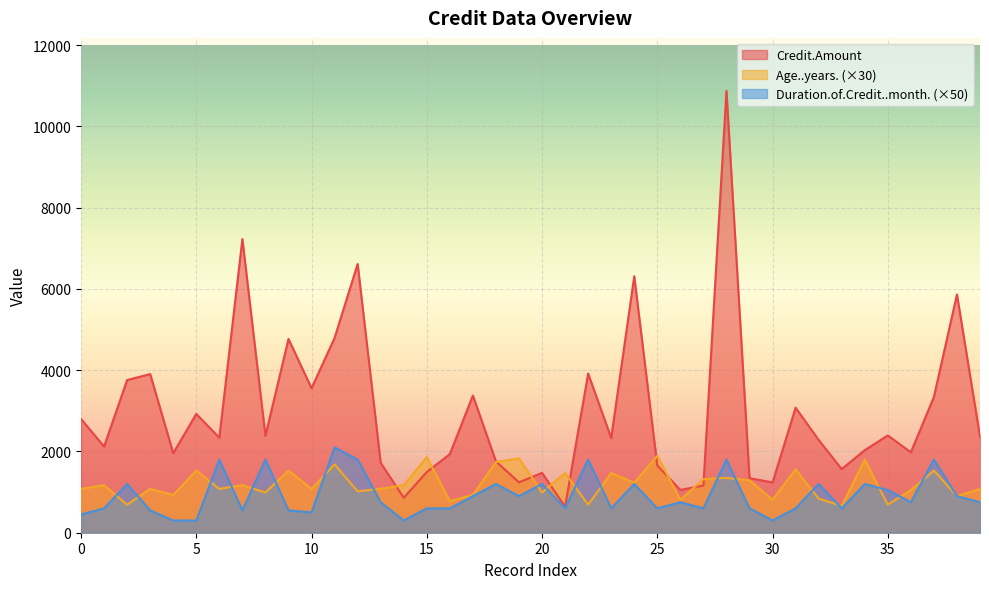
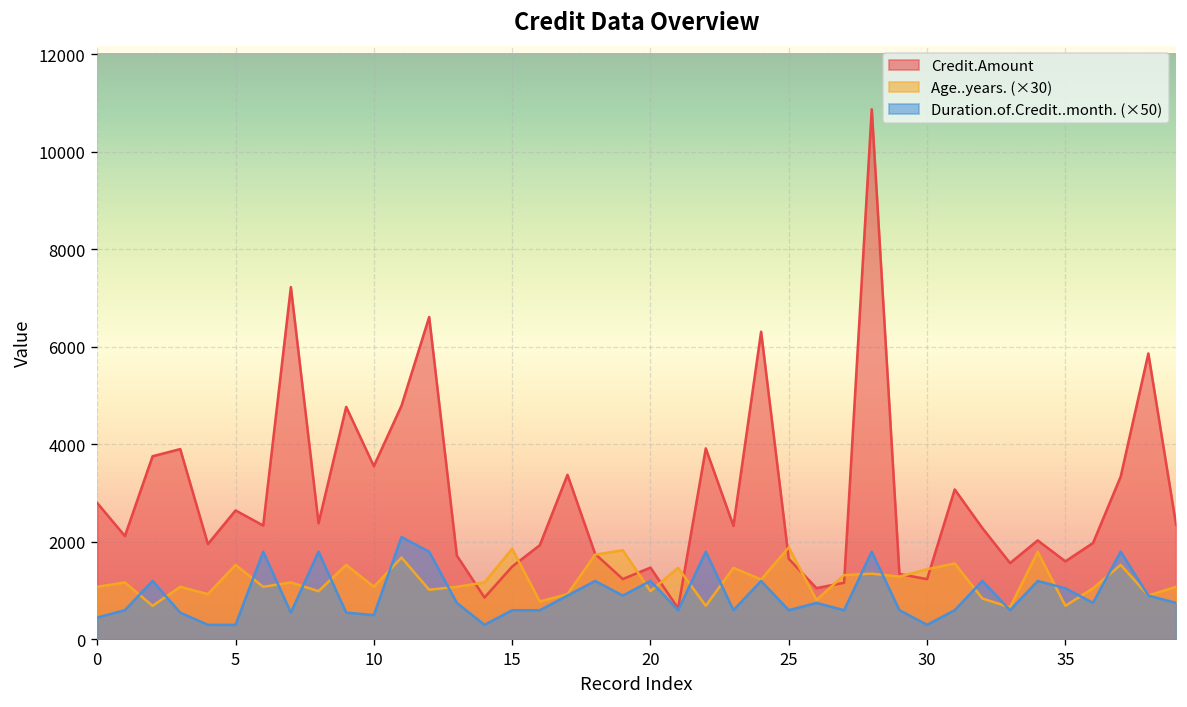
Credit.Amount, 5: 2900 -> 2600
Age..years. (×30), 30: 800 -> 1400
Credit.Amount, 35: 2400 -> 1600
